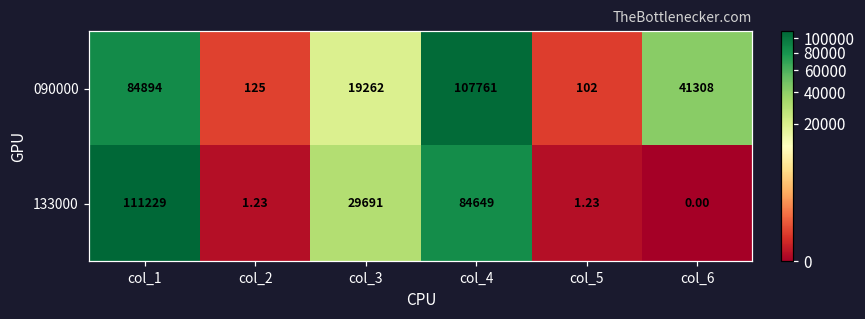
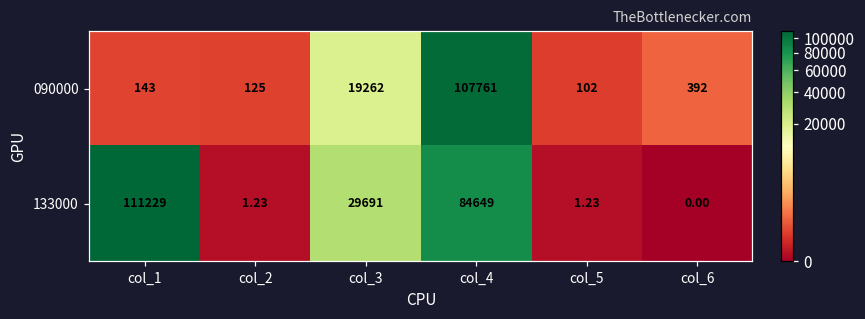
090000, col_1: 84894 -> 143
090000, col_6: 41308 -> 392
